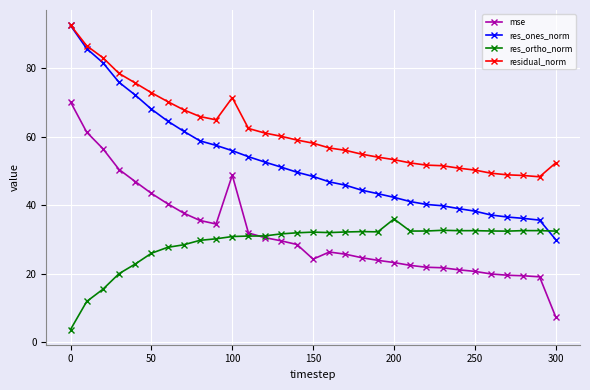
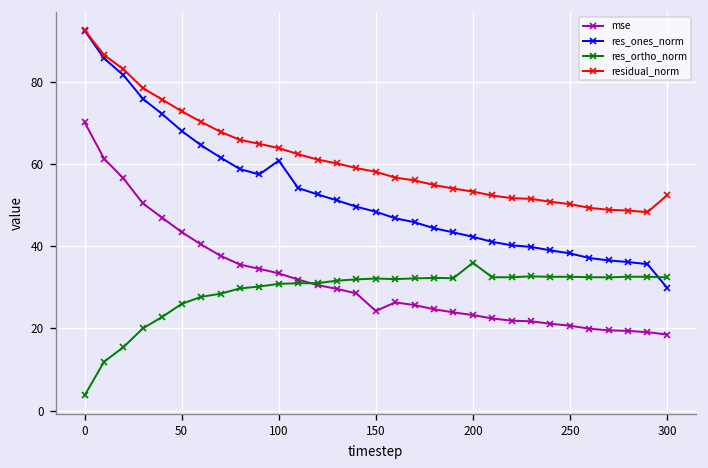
mse, 100: 49 -> 33
res_ones_norm, 100: 56 -> 61
residual_norm, 100: 71 -> 64
mse, 300: 7 -> 19
